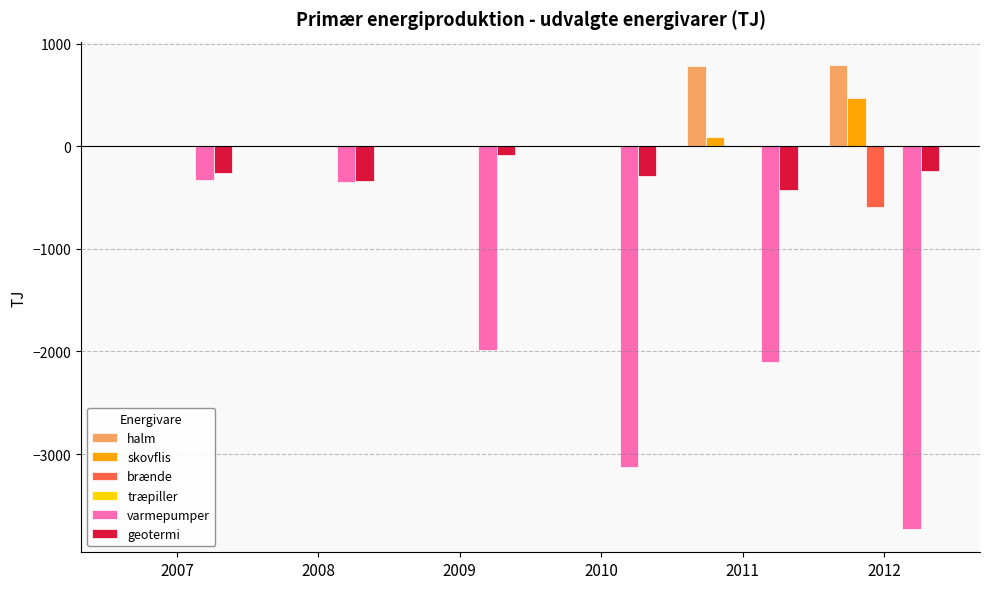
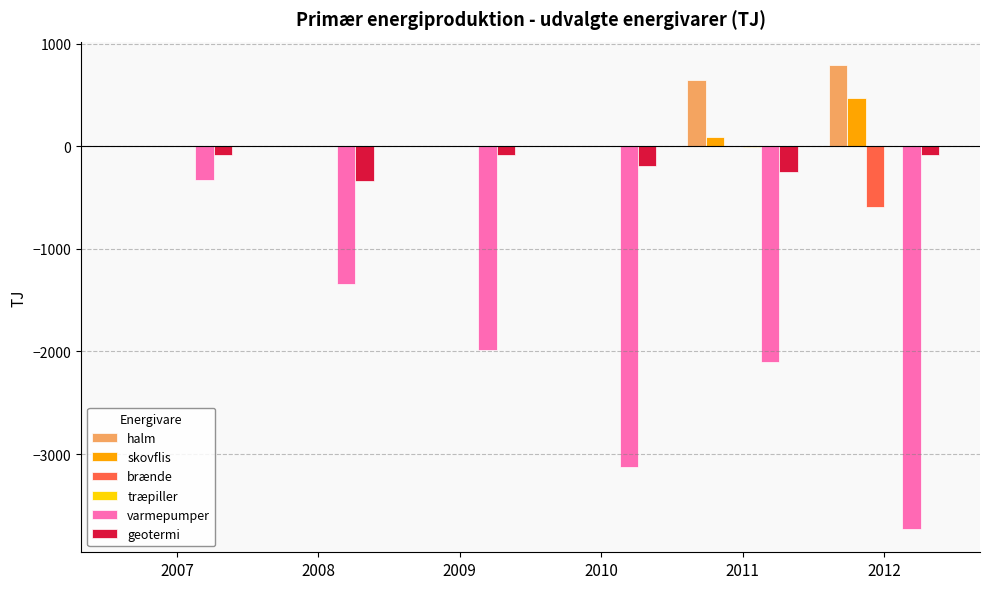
geotermi, 2007: -260 -> -80
varmepumper, 2008: -350 -> -1340
geotermi, 2010: -290 -> -200
halm, 2011: 780 -> 640
geotermi, 2011: -420 -> -250
geotermi, 2012: -240 -> -90
